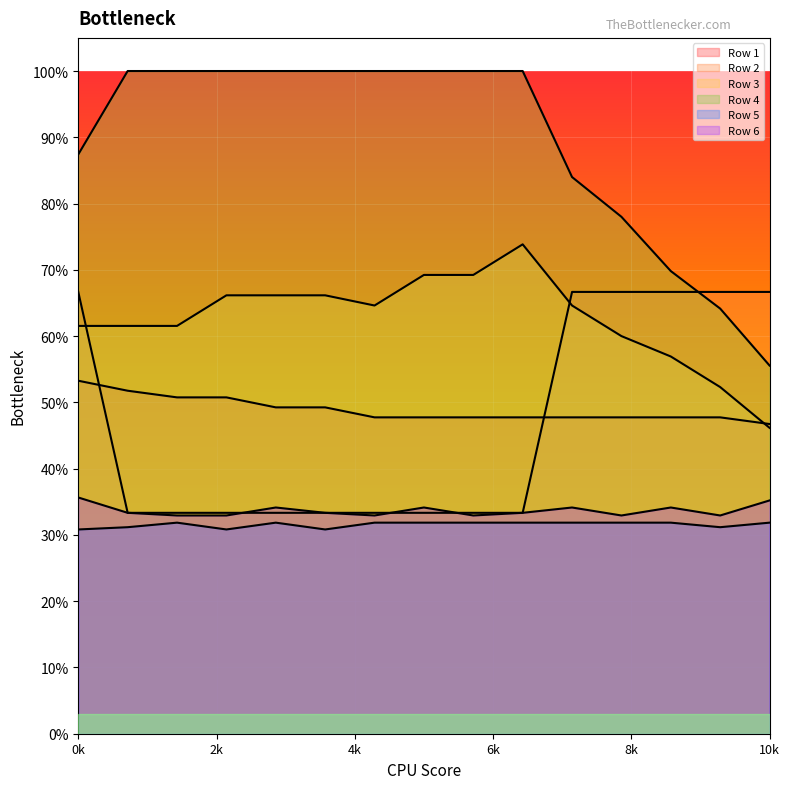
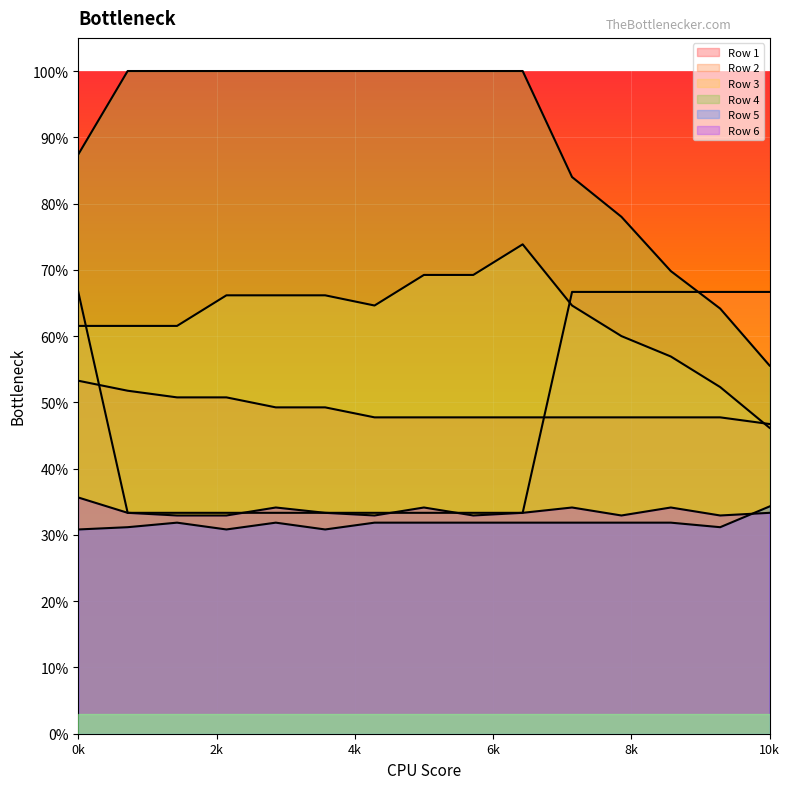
Row 5, 10k: 32% -> 34%
Row 6, 10k: 35% -> 33%
